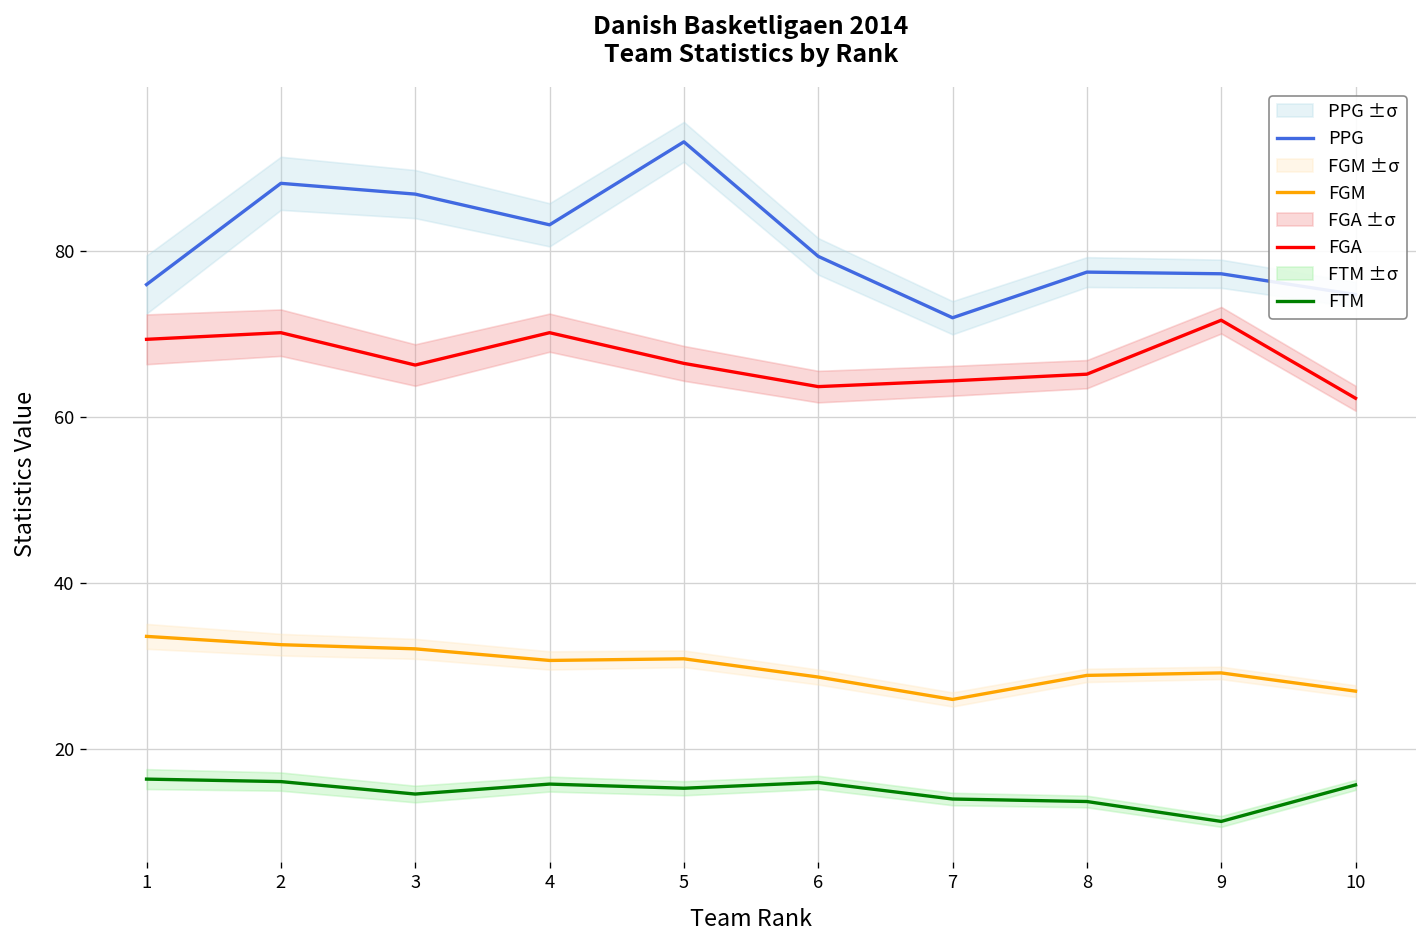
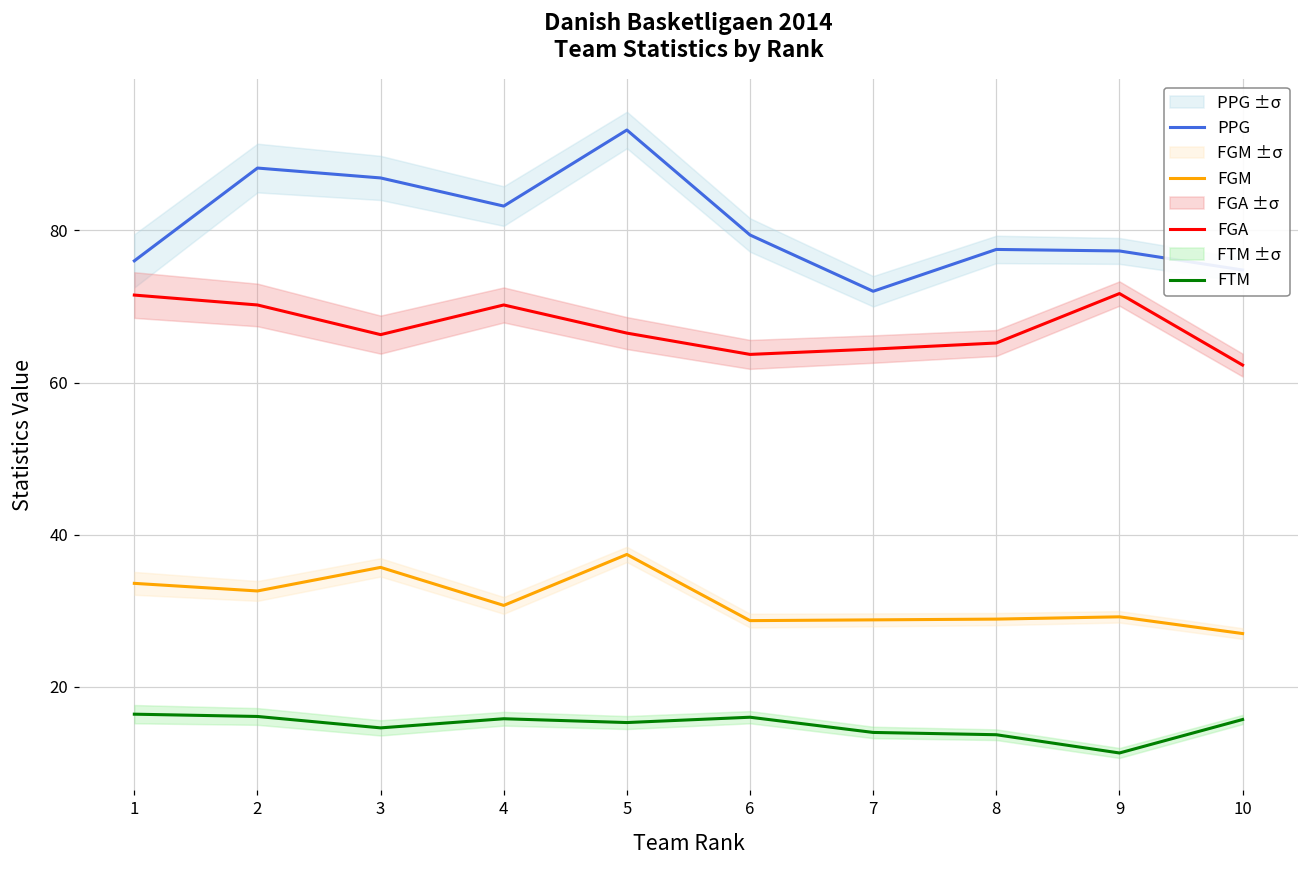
FGA, 1: 69 -> 72
FGM, 3: 32 -> 36
FGM, 5: 31 -> 37
FGM, 7: 26 -> 29
